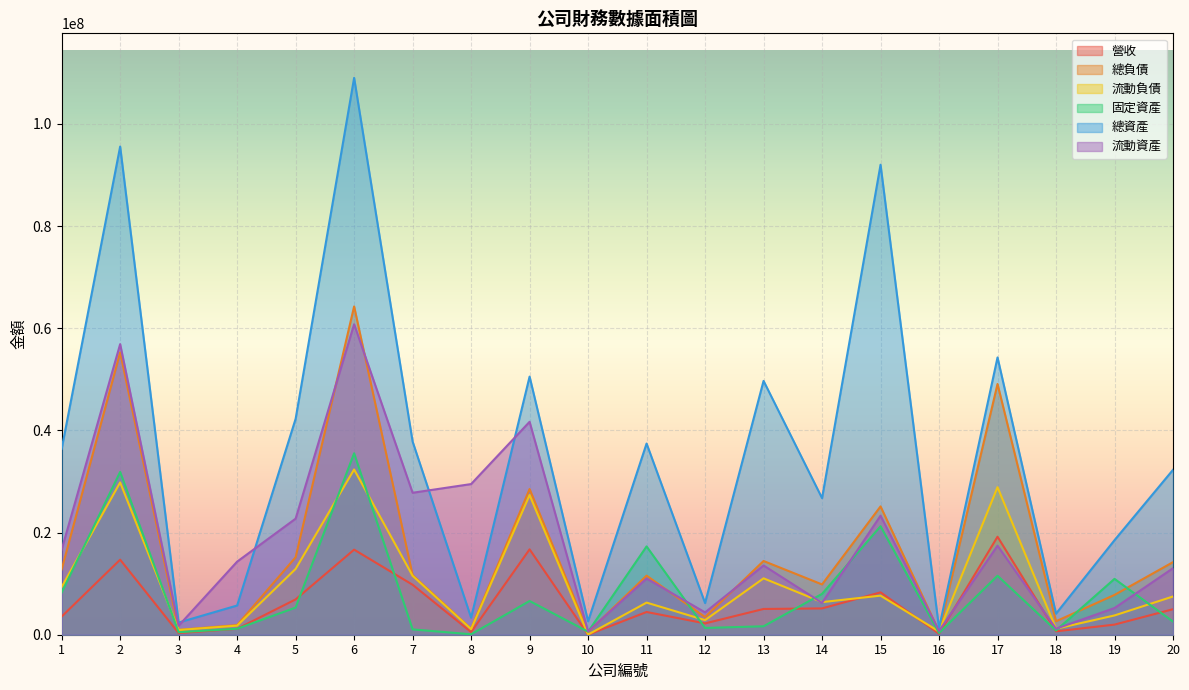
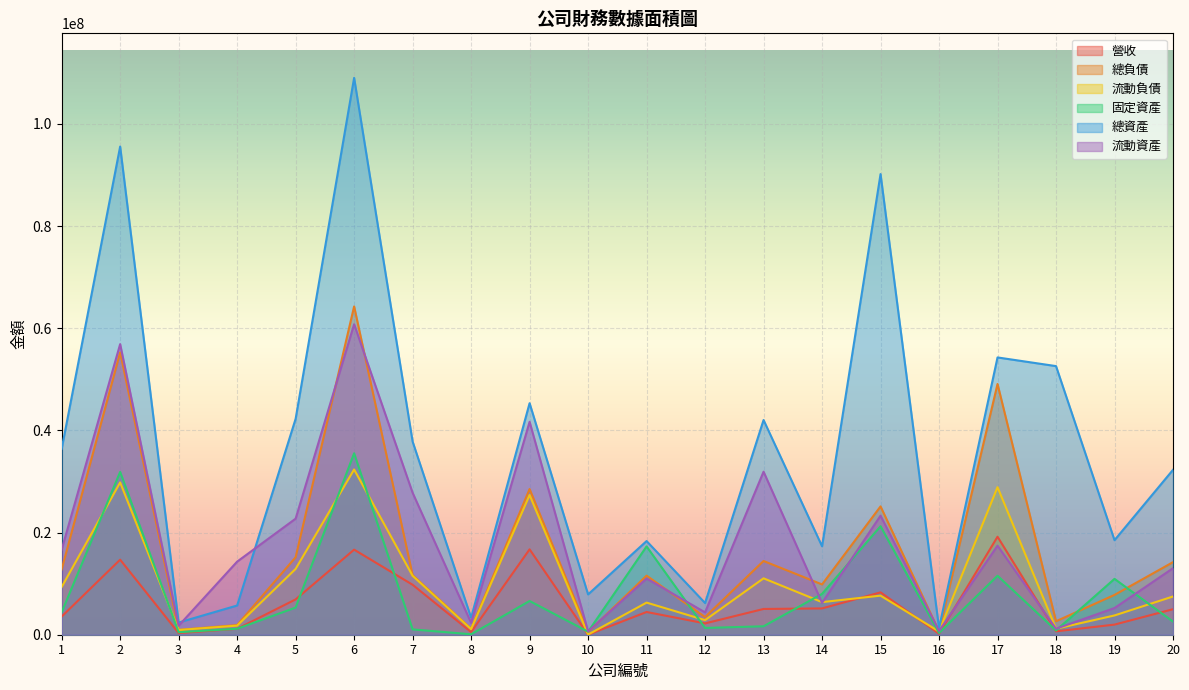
固定資產, 1: 8000000 -> 4000000
流動資產, 8: 29000000 -> 2000000
總資產, 9: 51000000 -> 45000000
總資產, 10: 3000000 -> 8000000
總資產, 11: 37000000 -> 18000000
總資產, 13: 50000000 -> 42000000
流動資產, 13: 14000000 -> 32000000
總資產, 14: 27000000 -> 17000000
總資產, 15: 92000000 -> 90000000
總資產, 18: 4000000 -> 53000000
